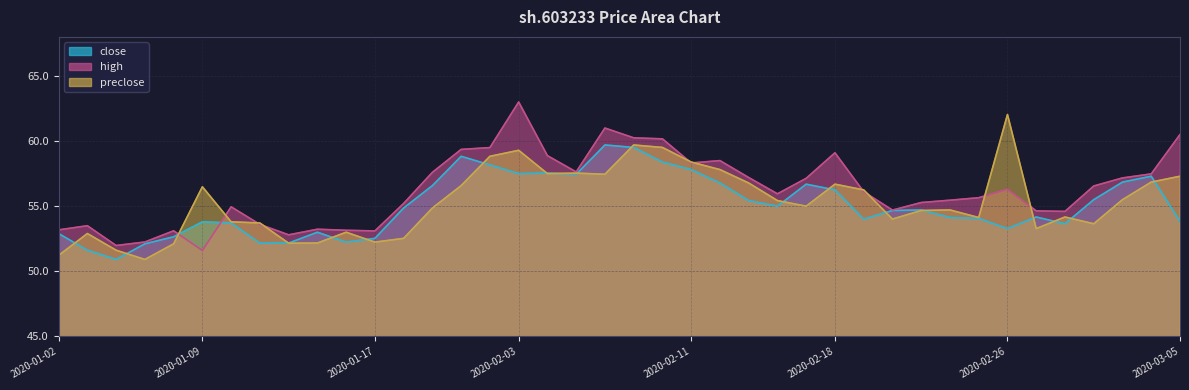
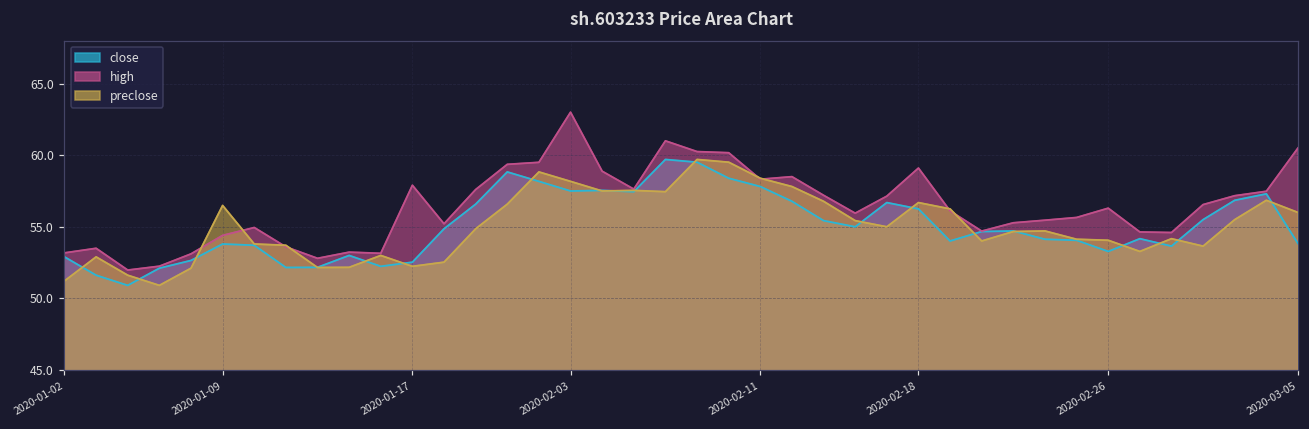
high, 2020-01-09: 51.6 -> 54.4
high, 2020-01-17: 53.1 -> 57.9
preclose, 2020-02-03: 59.3 -> 58.2
preclose, 2020-02-26: 62.0 -> 54.1
preclose, 2020-03-05: 57.3 -> 56.0
